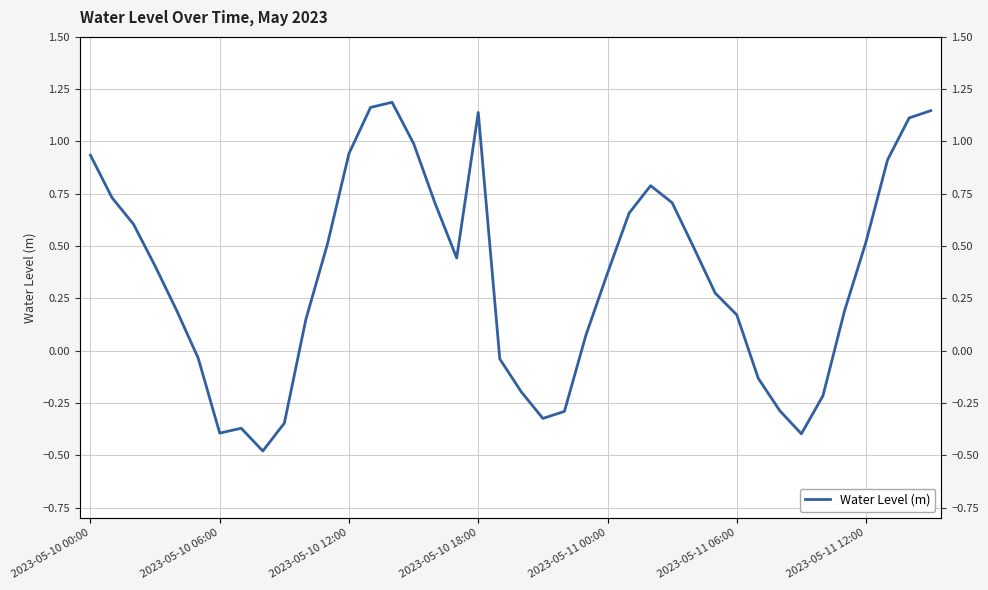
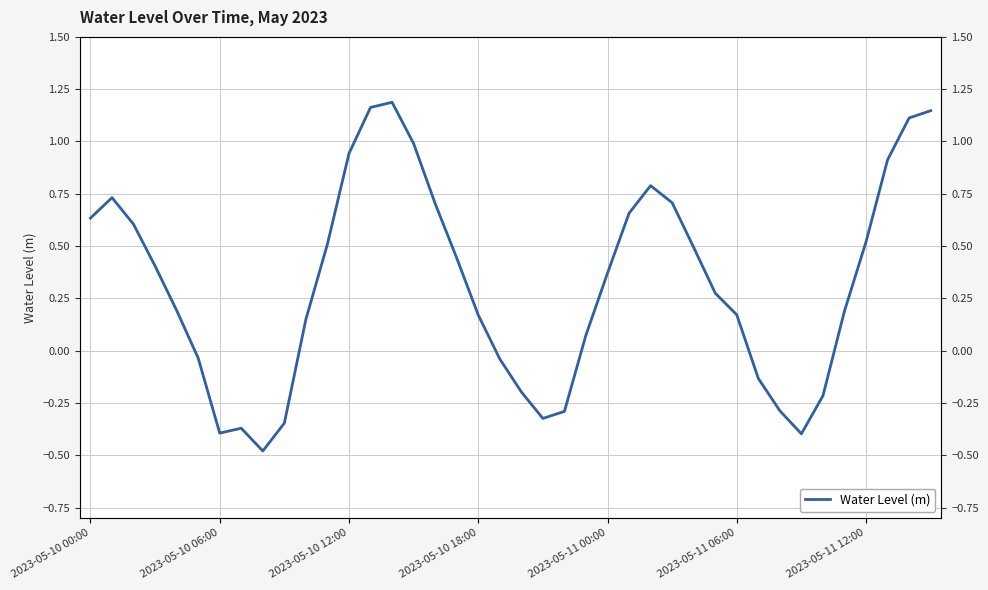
2023-05-10 00:00: 0.93 -> 0.63
2023-05-10 18:00: 1.14 -> 0.17
